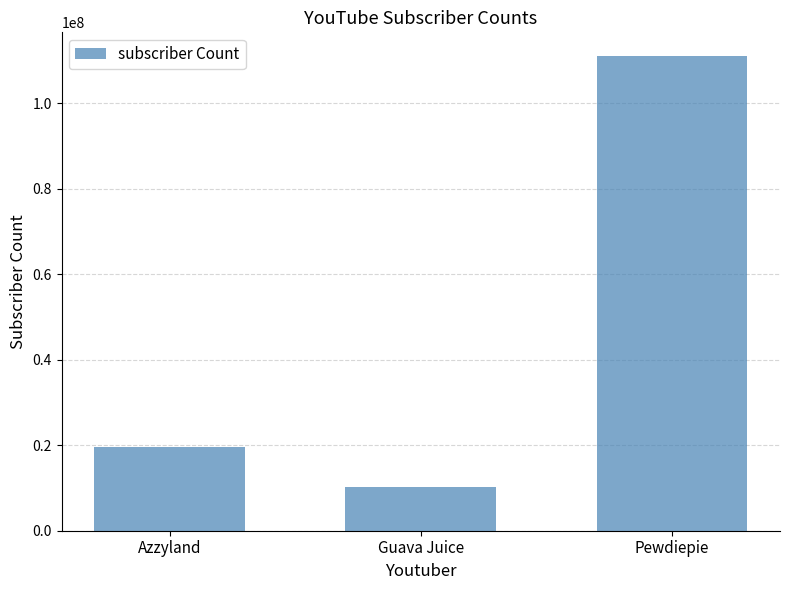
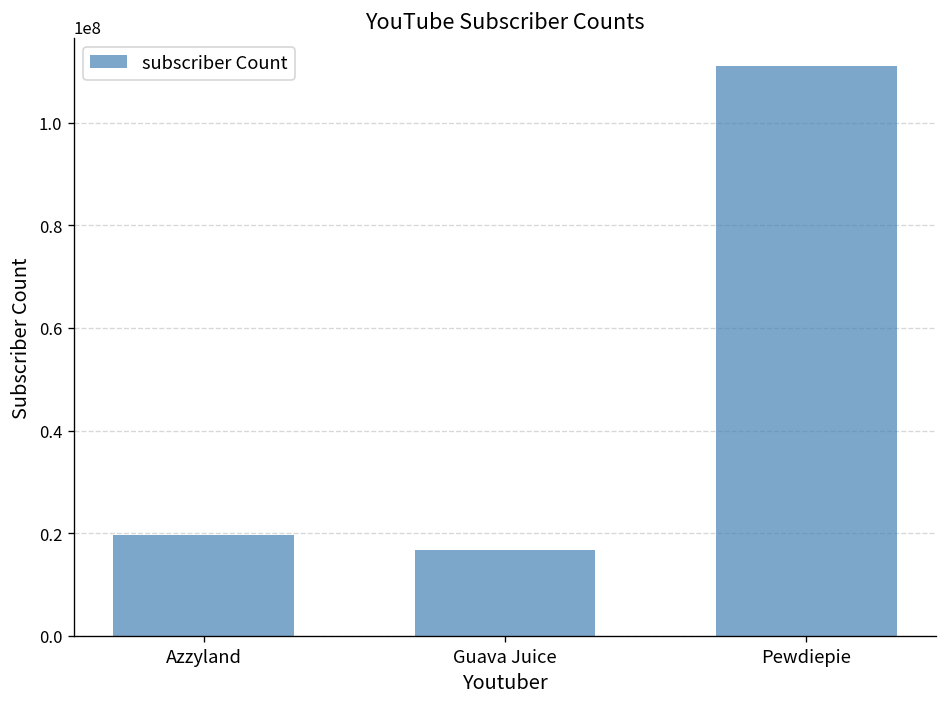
Guava Juice: 10000000 -> 17000000
